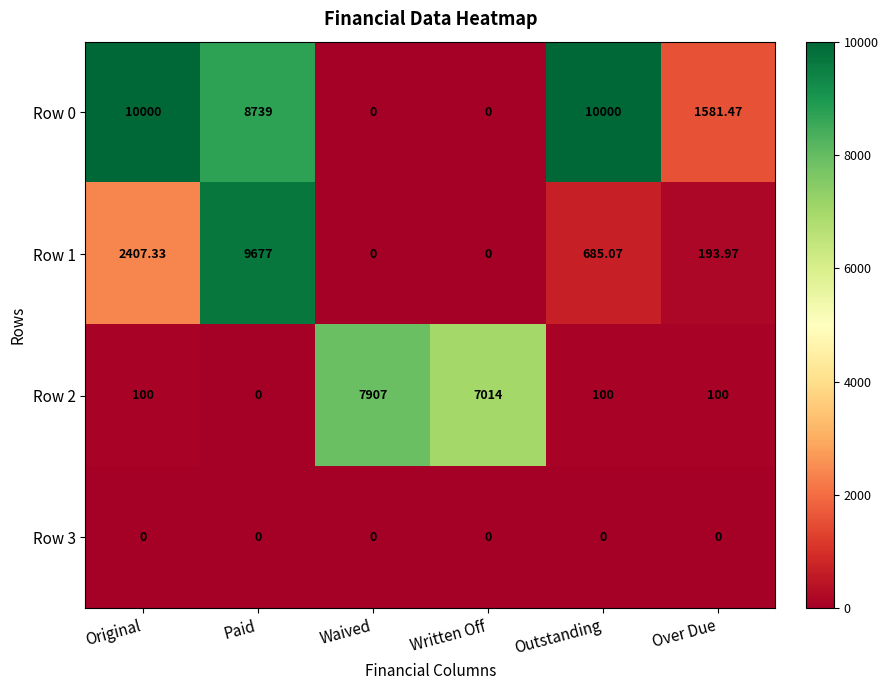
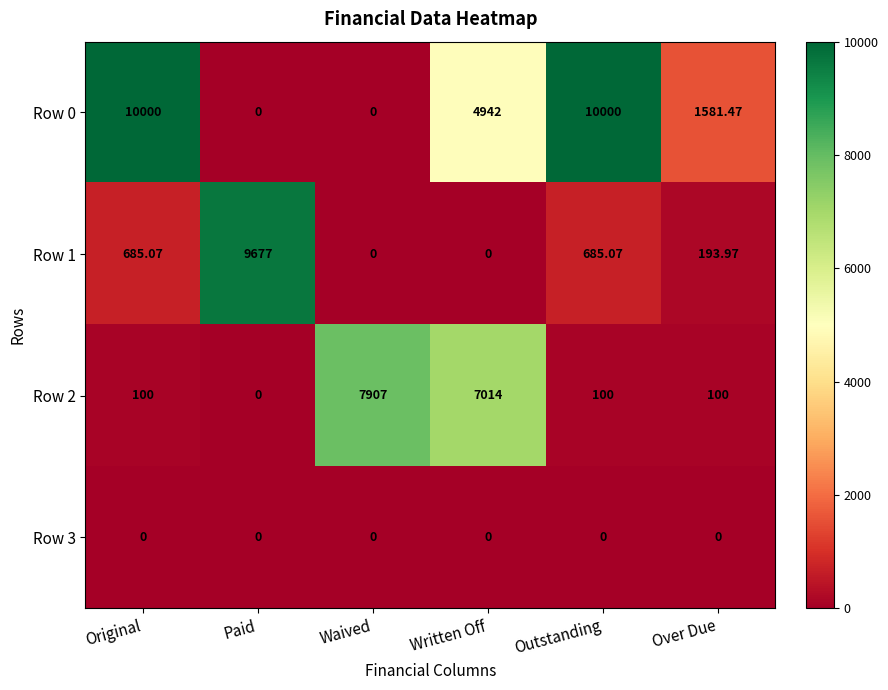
Row 0, Paid: 8739 -> 0
Row 0, Written Off: 0 -> 4942
Row 1, Original: 2407.33 -> 685.07
